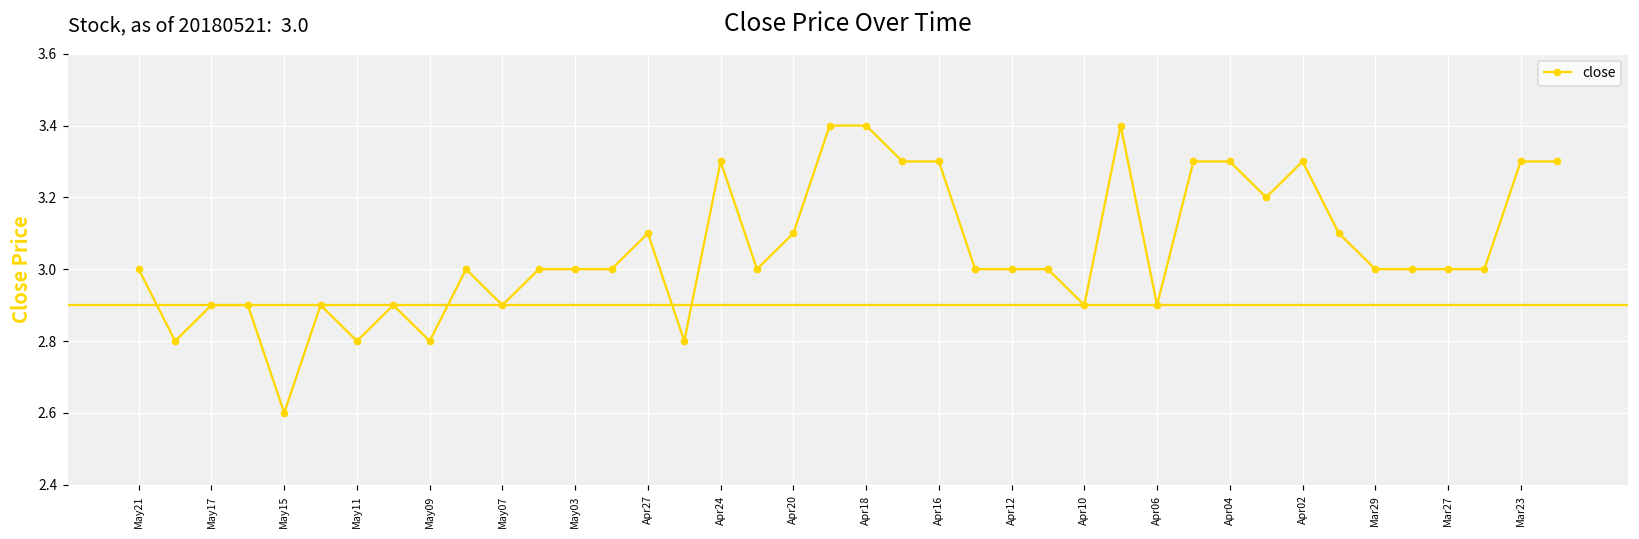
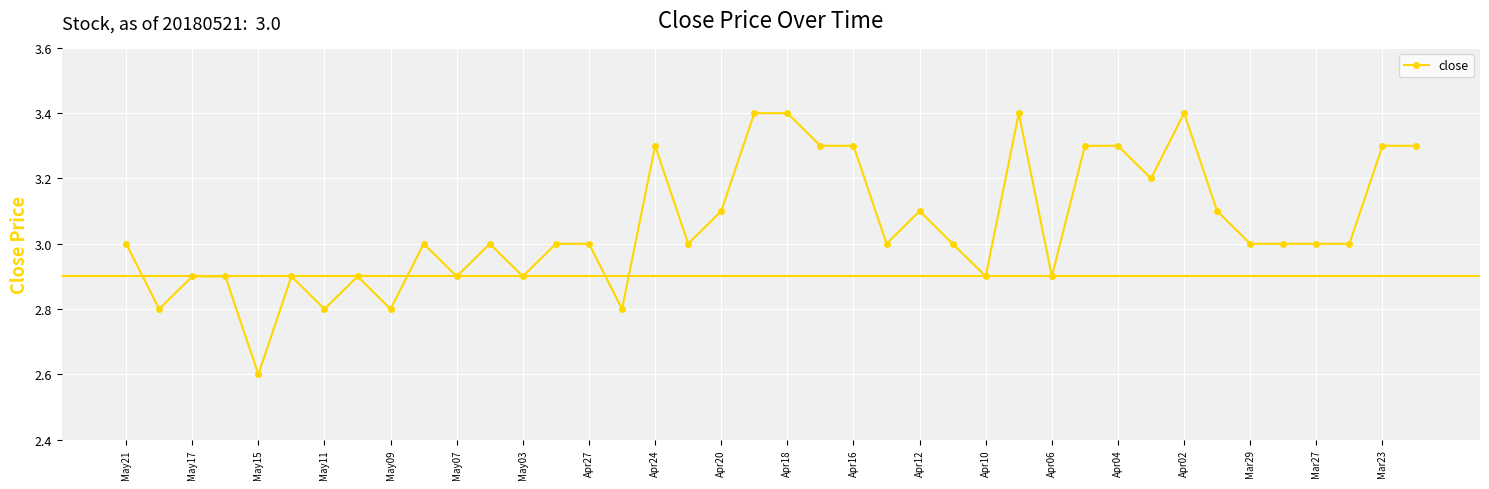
May03: 3.0 -> 2.9
Apr27: 3.1 -> 3.0
Apr12: 3.0 -> 3.1
Apr02: 3.3 -> 3.4
